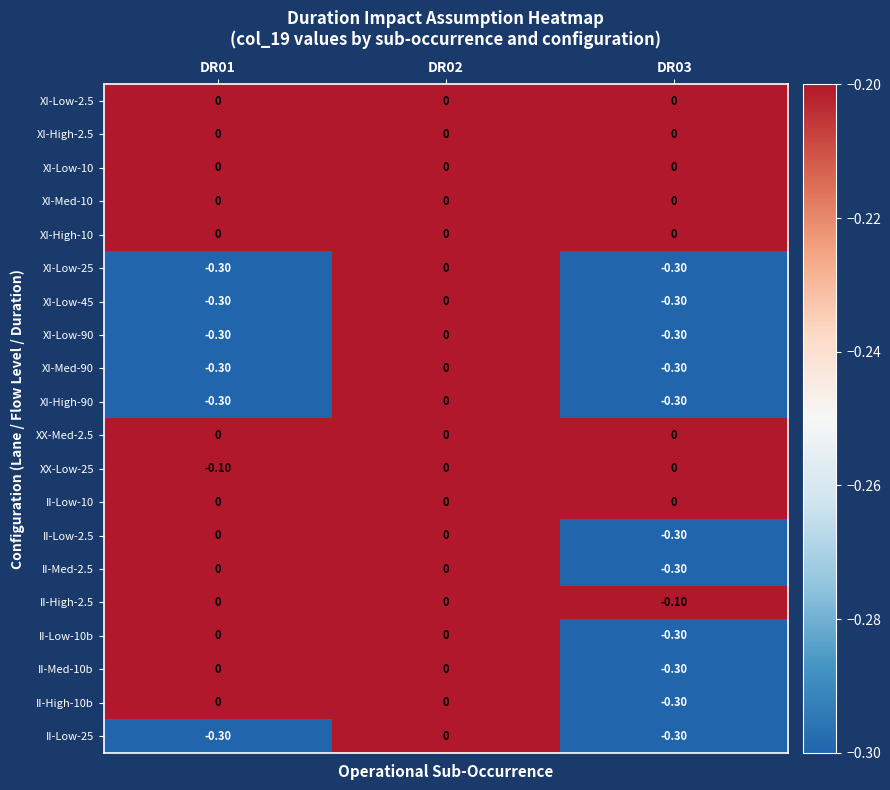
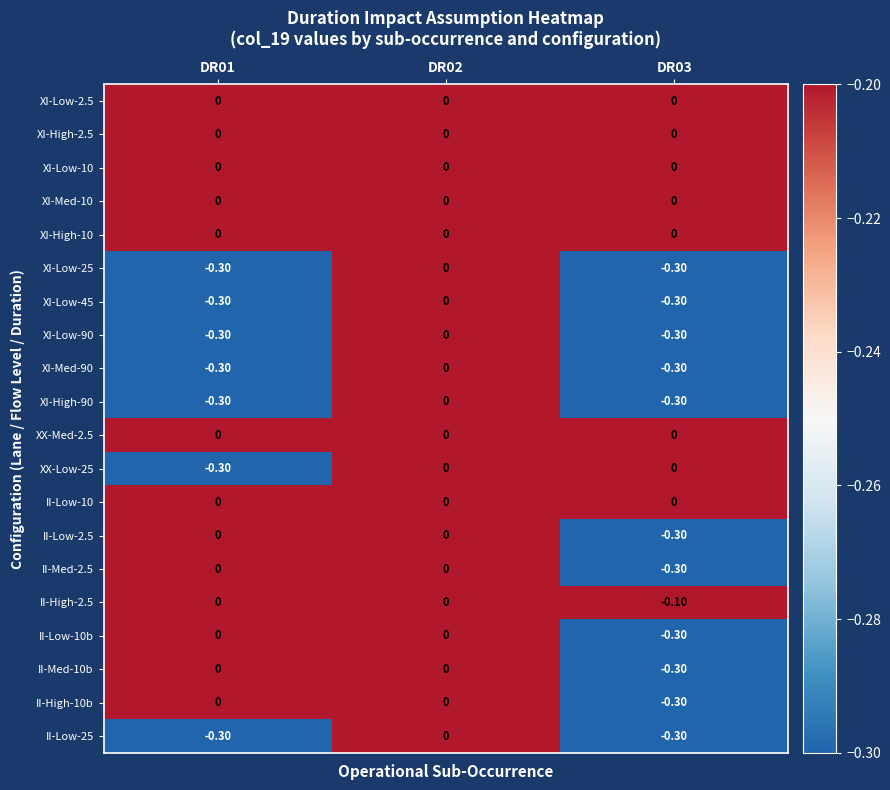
XX-Low-25, DR01: -0.10 -> -0.30
